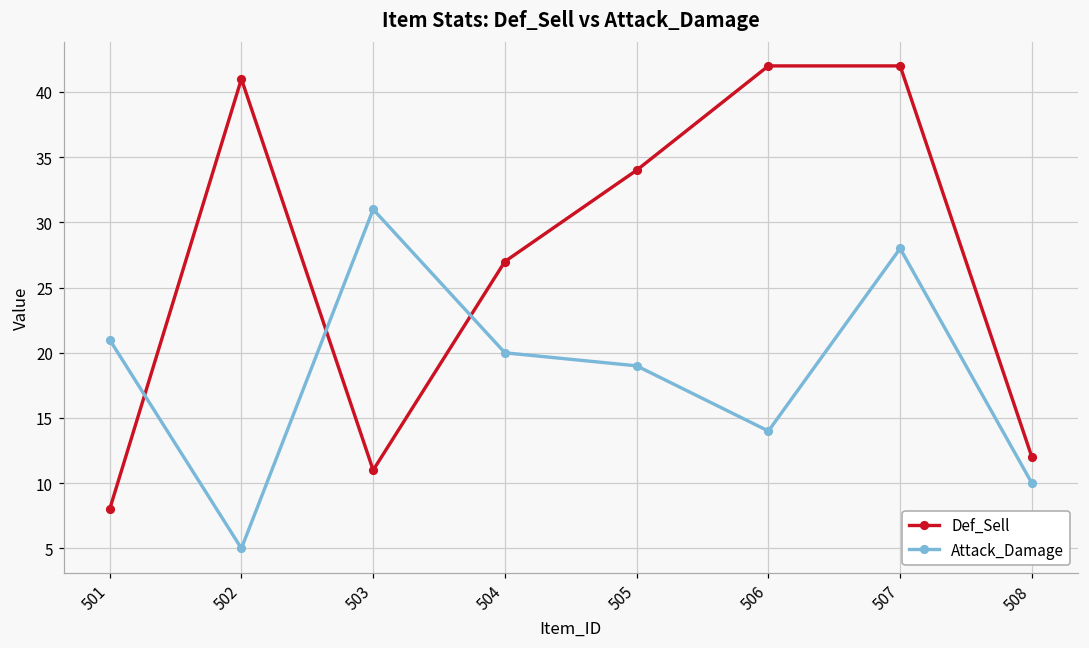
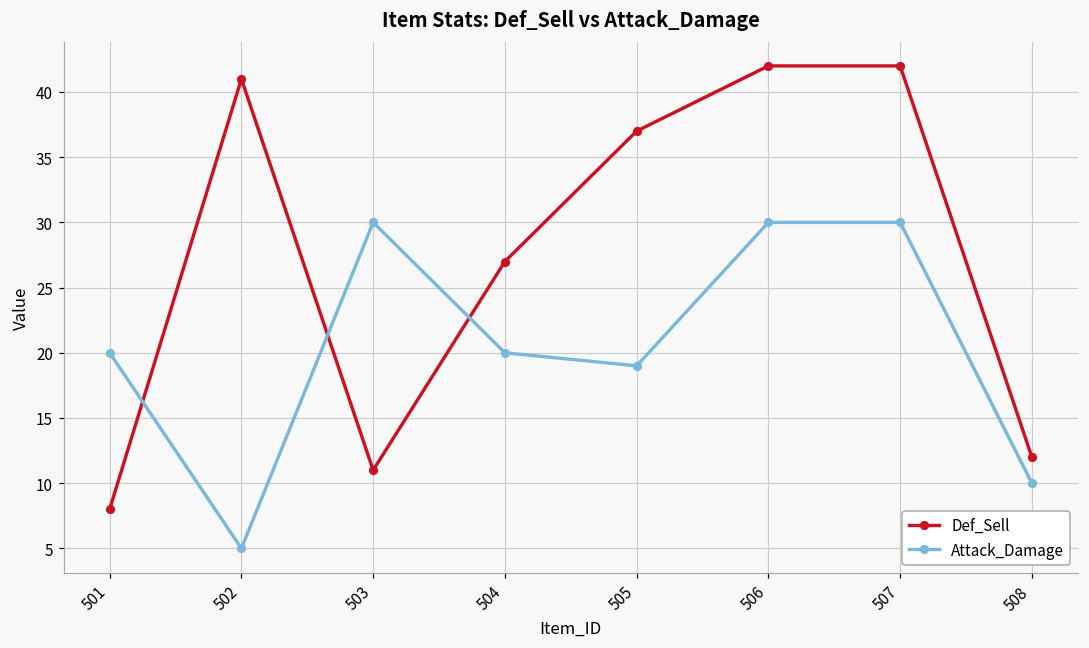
Attack_Damage, 501: 21 -> 20
Attack_Damage, 503: 31 -> 30
Def_Sell, 505: 34 -> 37
Attack_Damage, 506: 14 -> 30
Attack_Damage, 507: 28 -> 30
